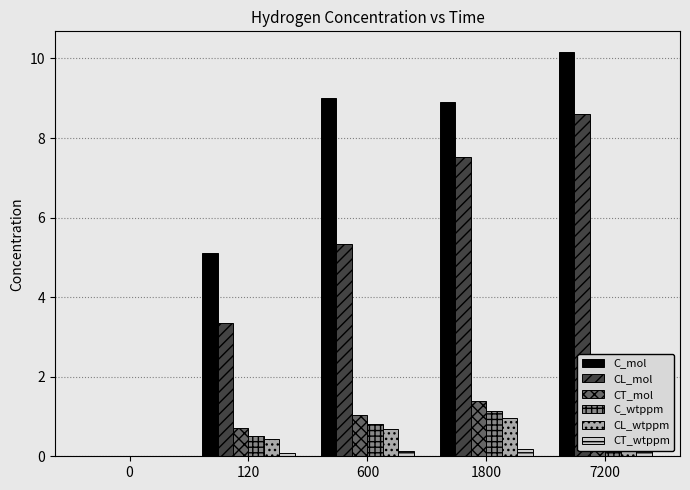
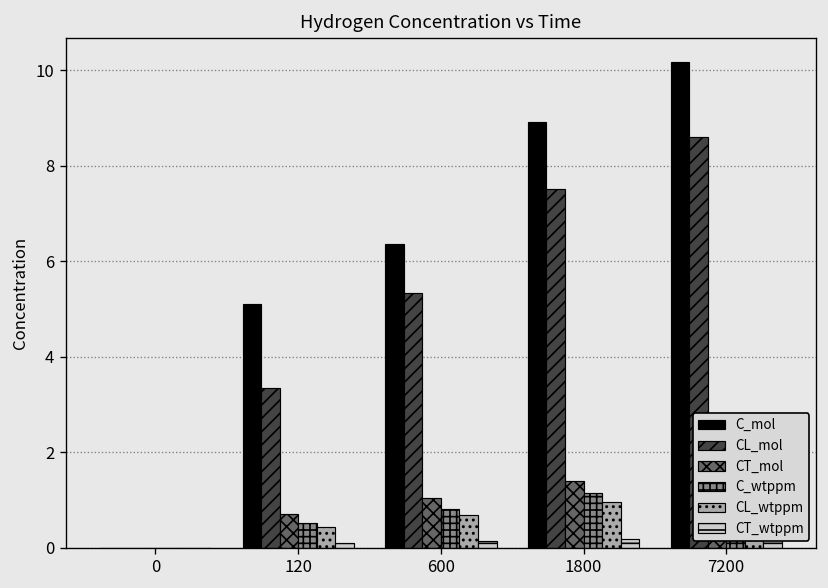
C_mol, 600: 9.0 -> 6.4
